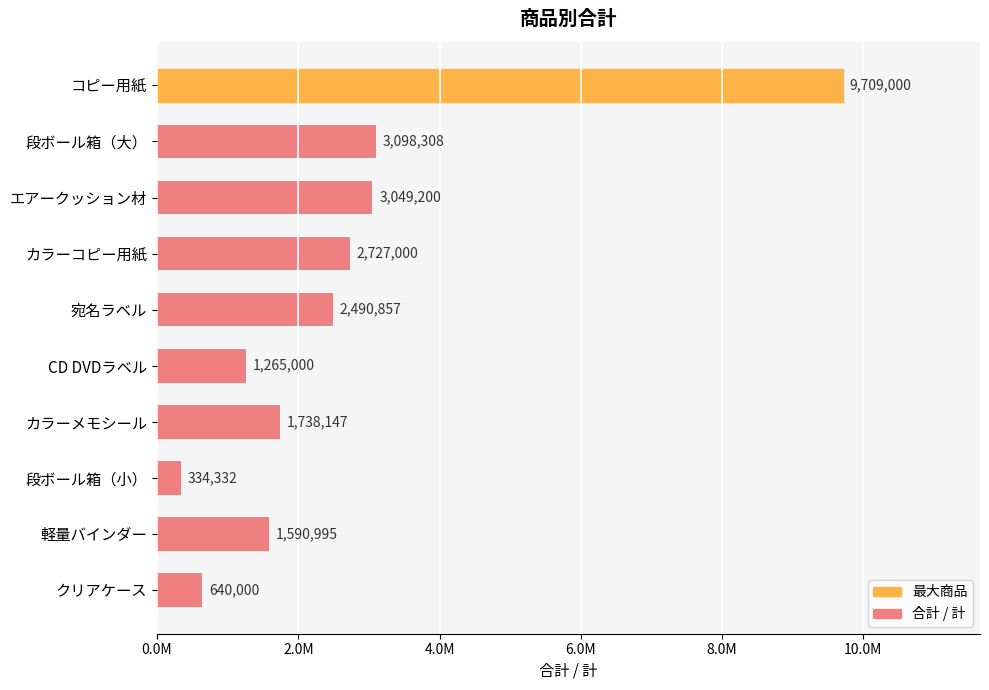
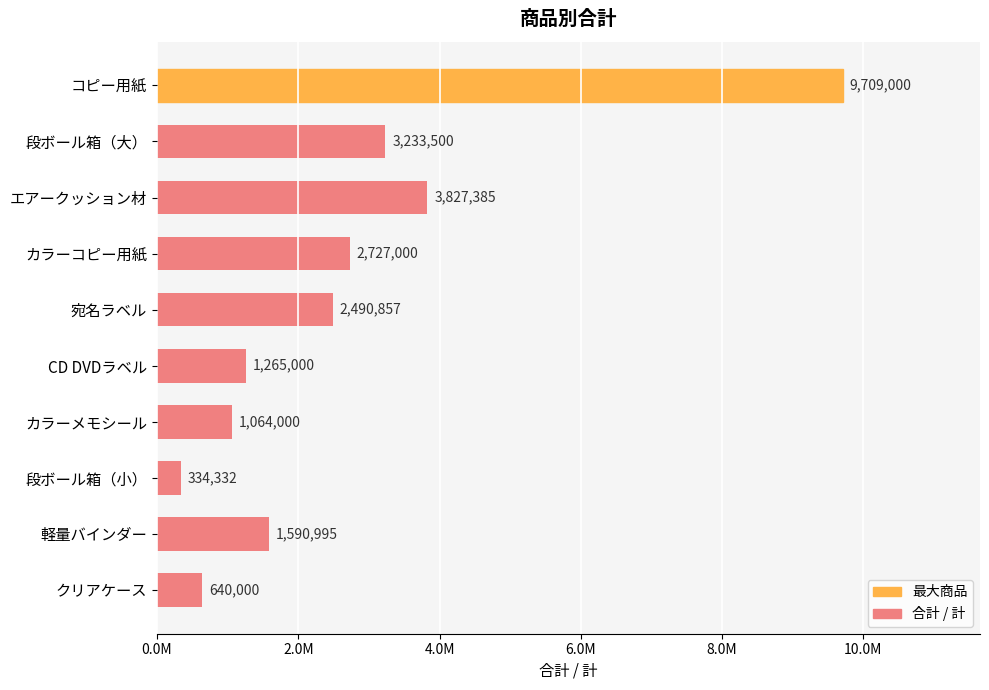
段ボール箱（大）: 3,098,308 -> 3,233,500
エアークッション材: 3,049,200 -> 3,827,385
カラーメモシール: 1,738,147 -> 1,064,000
